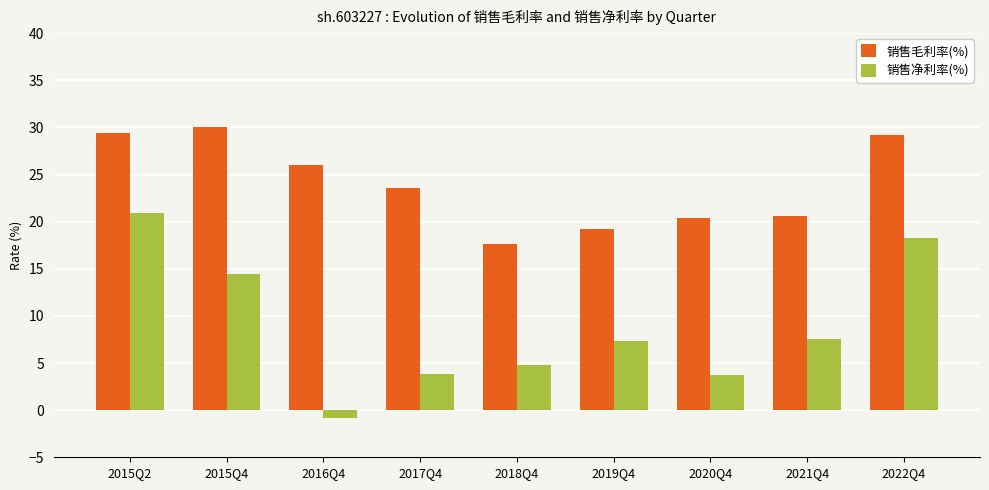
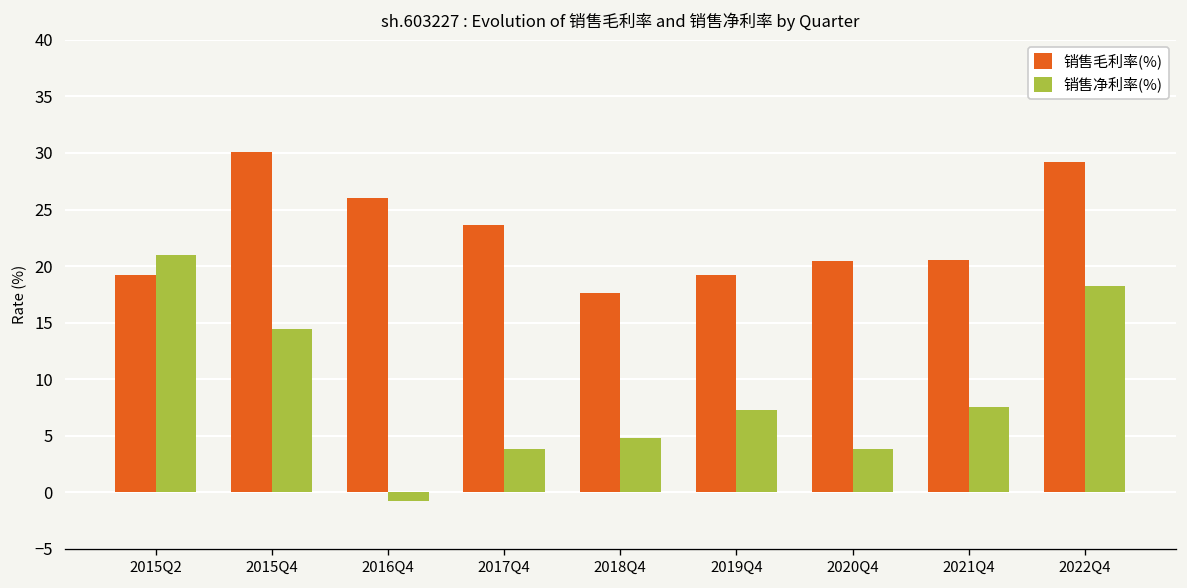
销售毛利率(%), 2015Q2: 29 -> 19
